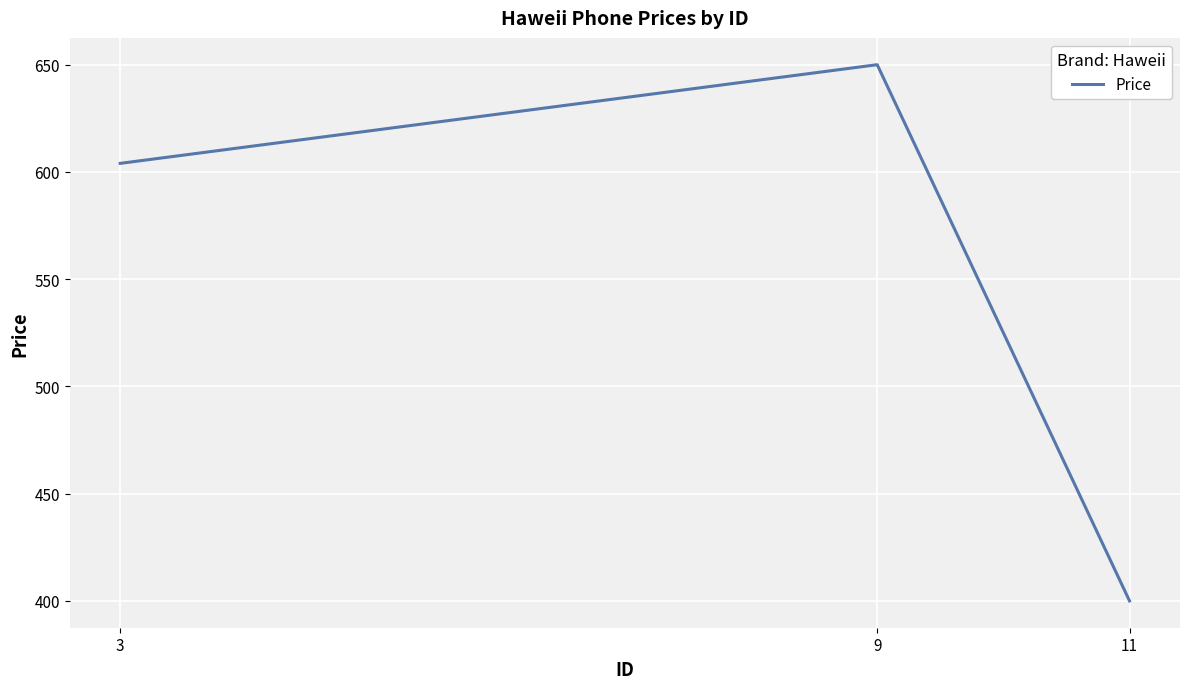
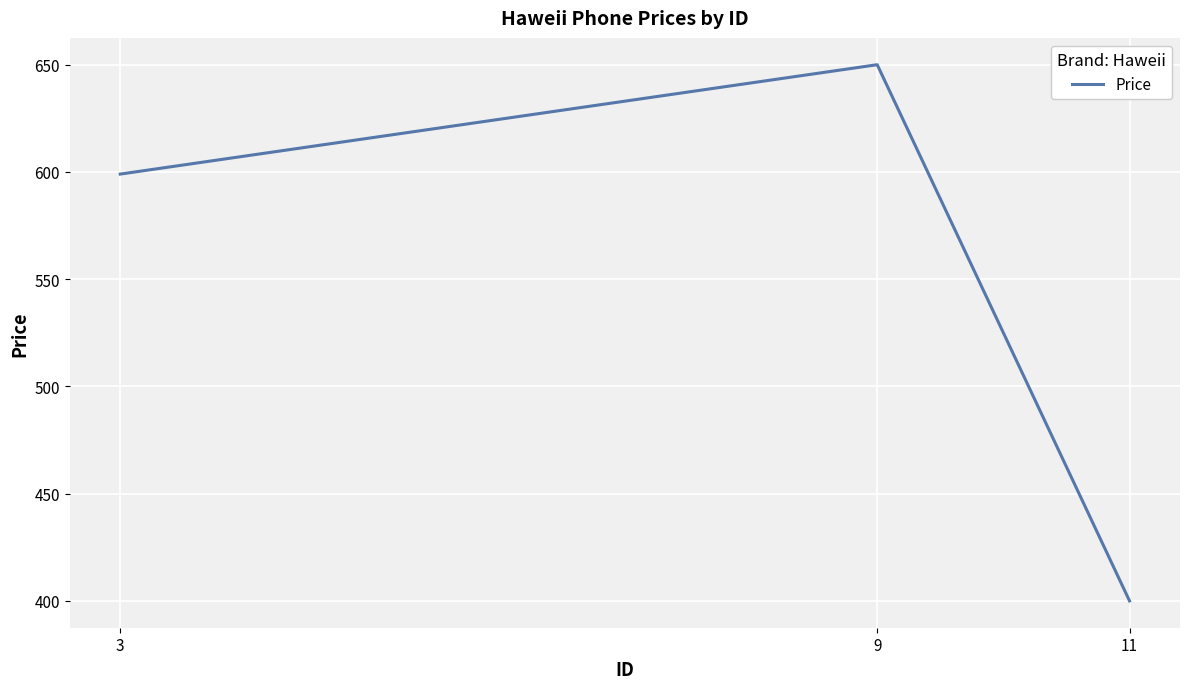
3: 604 -> 599
